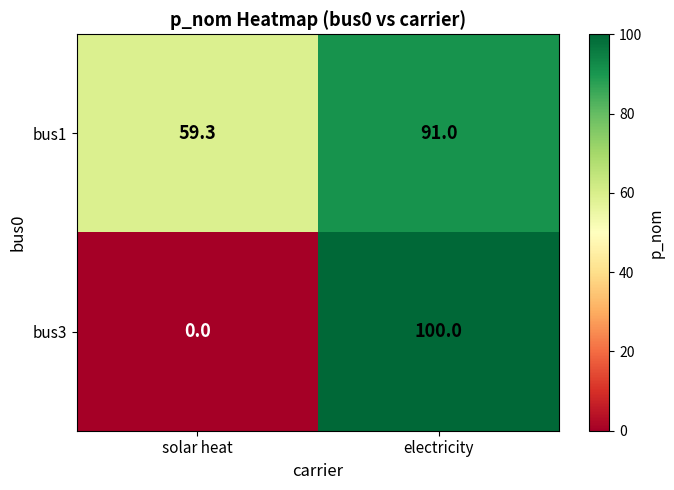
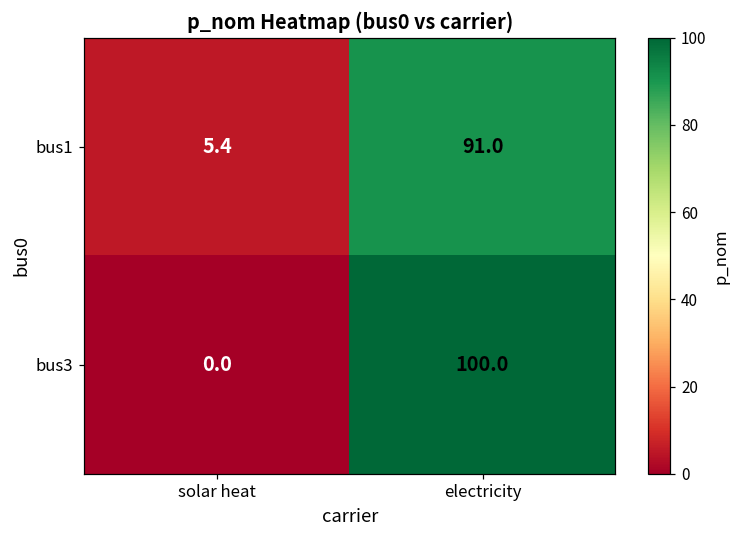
bus1, solar heat: 59.3 -> 5.4
